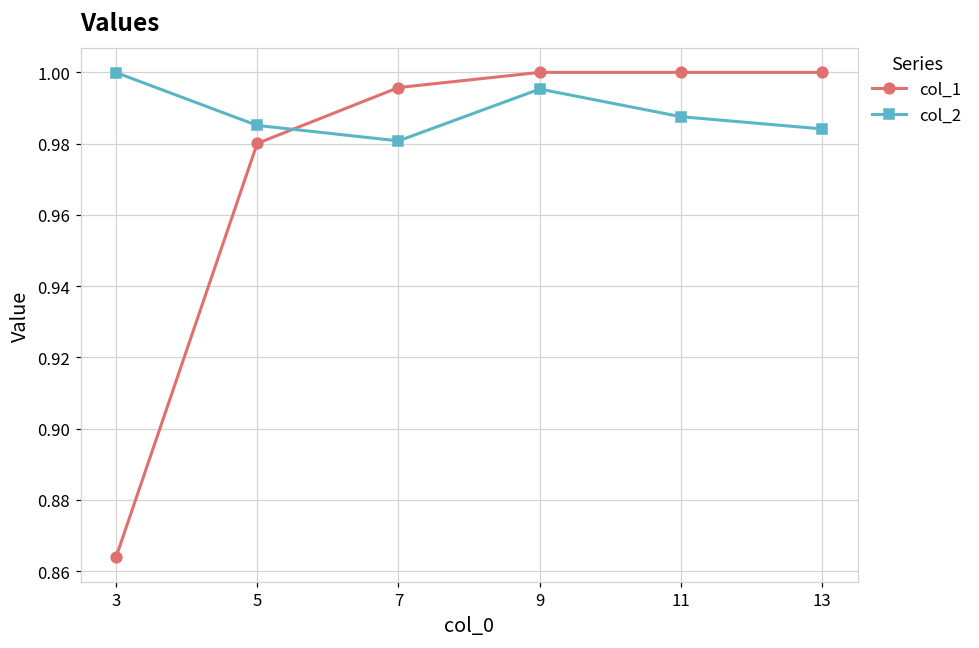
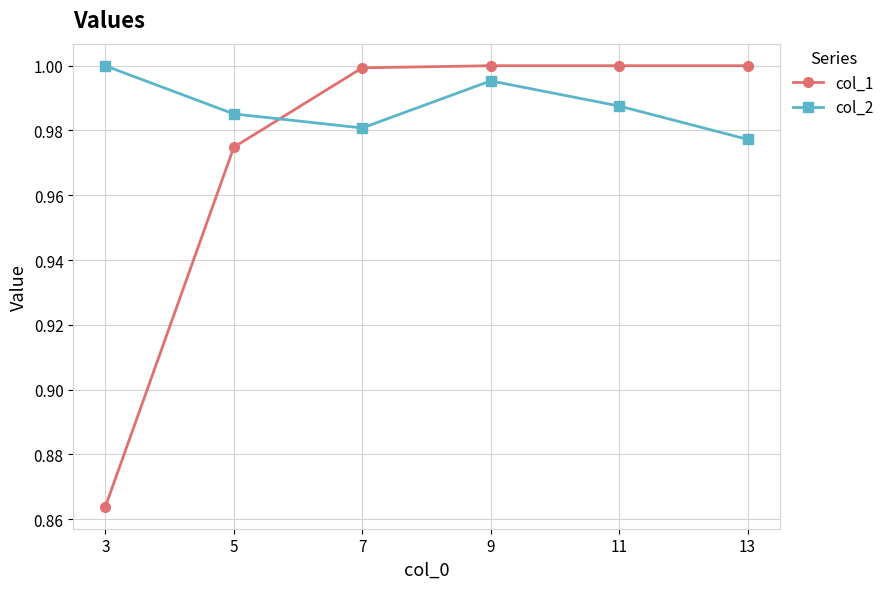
col_1, 5: 0.980 -> 0.975
col_1, 7: 0.996 -> 0.999
col_2, 13: 0.984 -> 0.977
